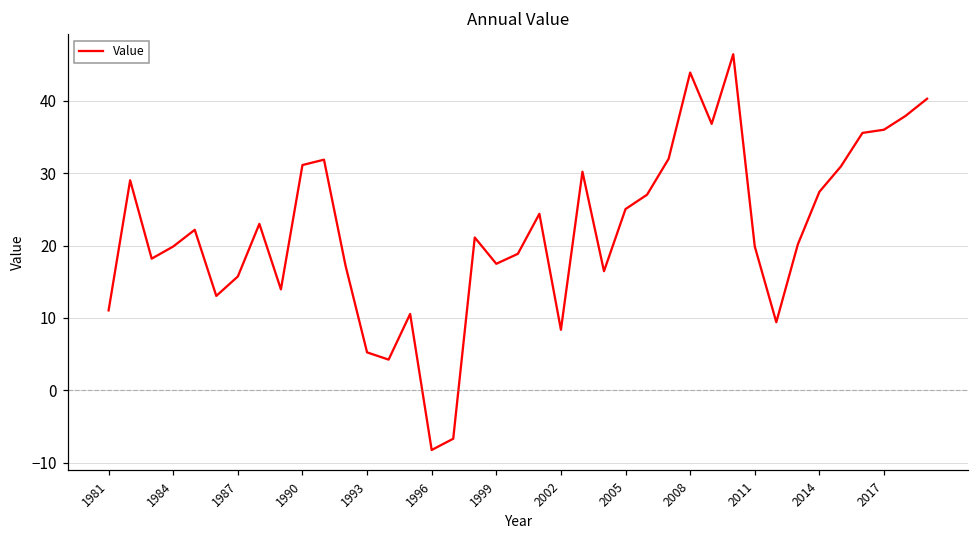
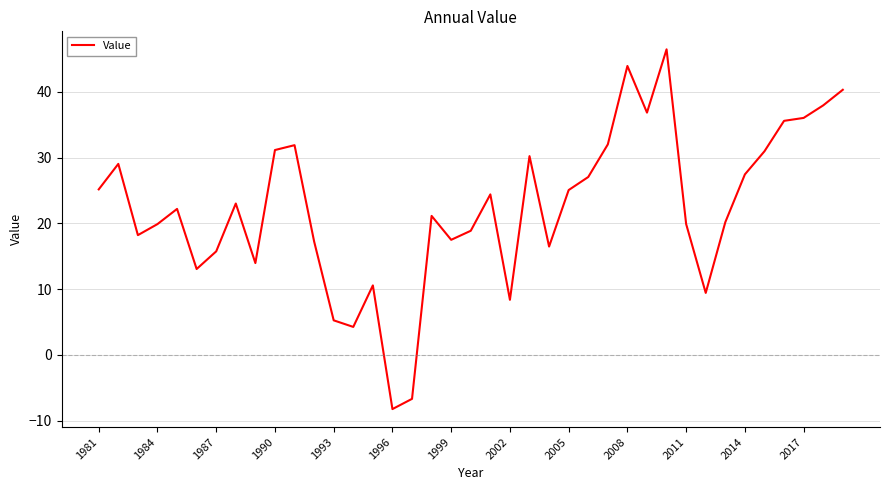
1981: 11 -> 25
